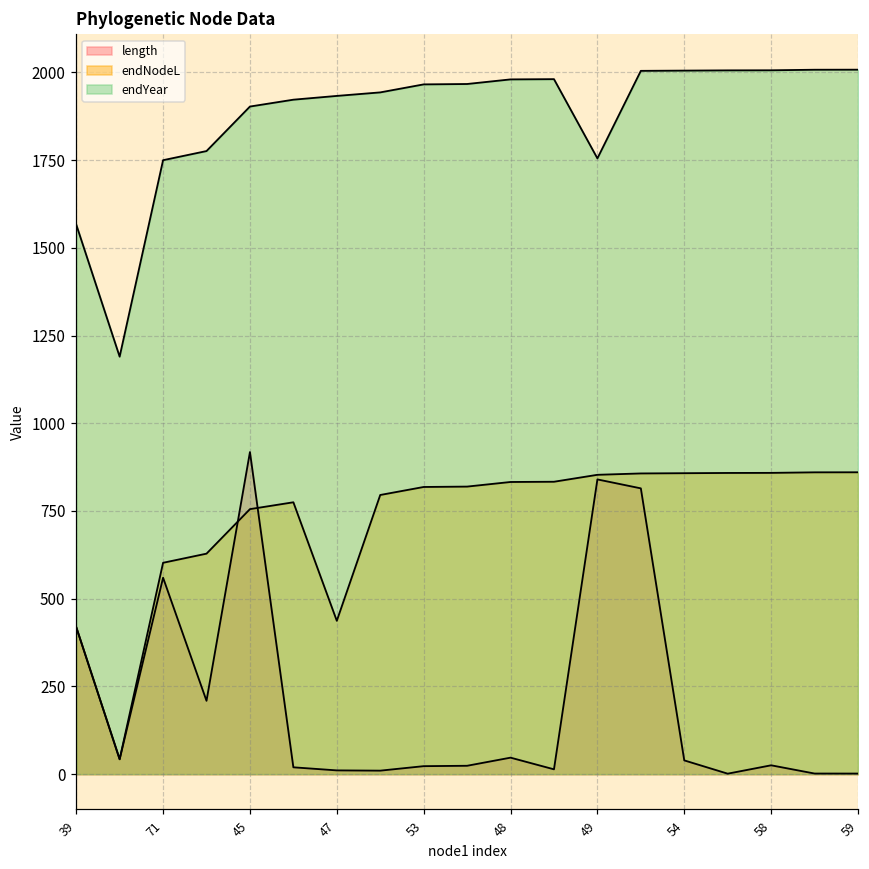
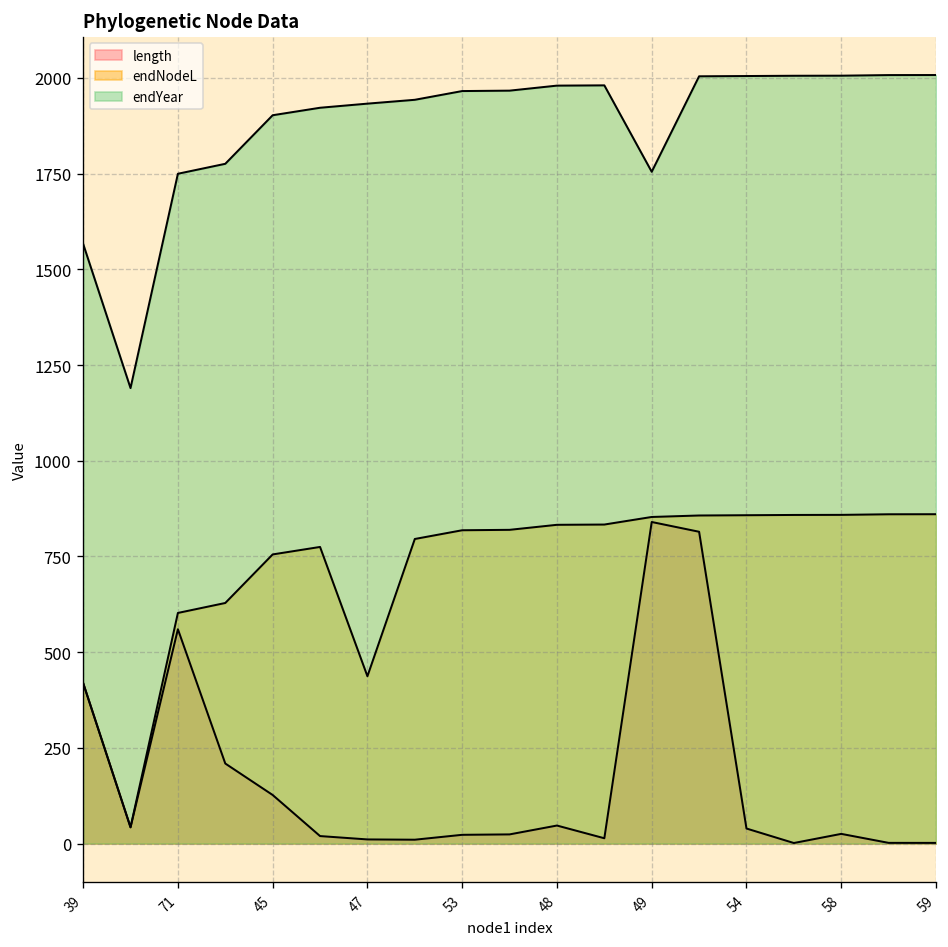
length, 45: 920 -> 130
